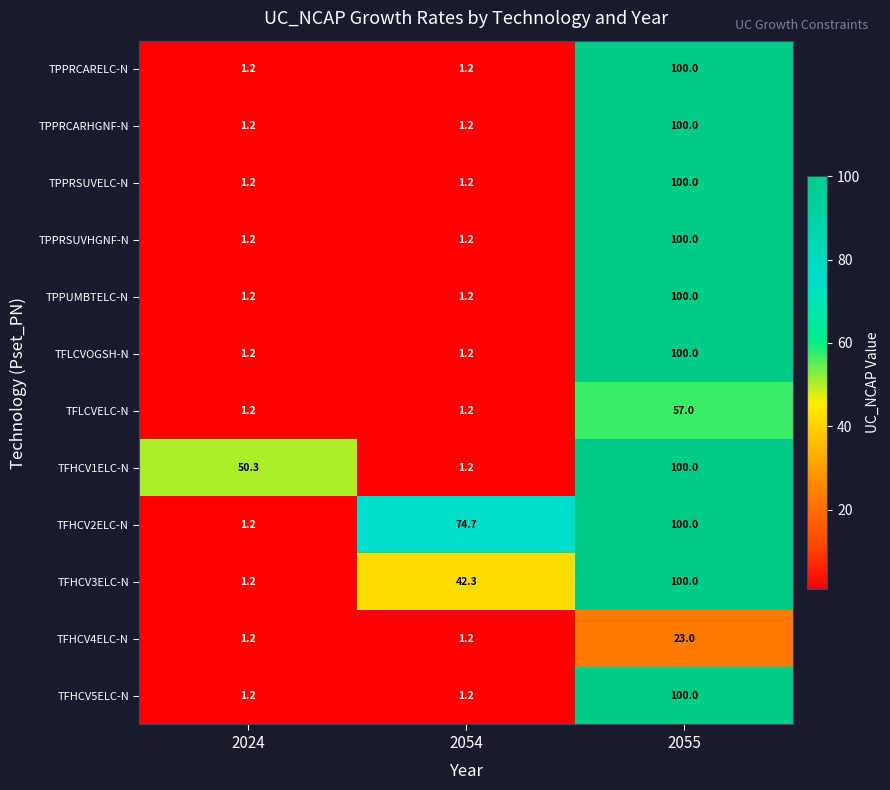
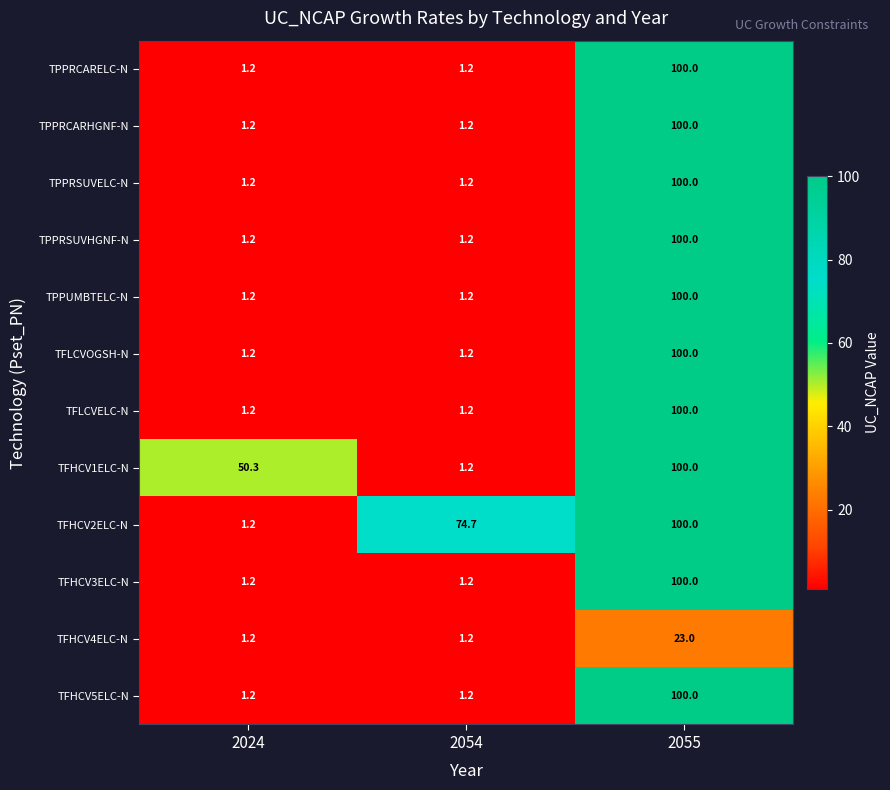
TFLCVELC-N, 2055: 57.0 -> 100.0
TFHCV3ELC-N, 2054: 42.3 -> 1.2
